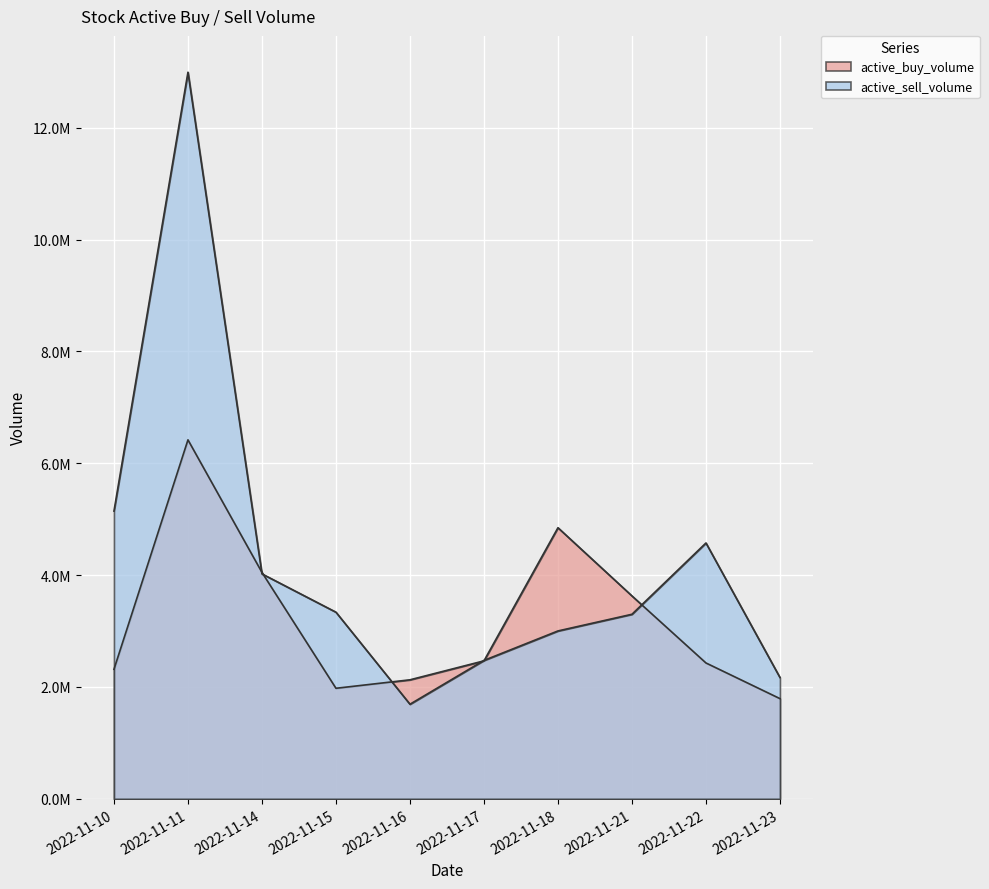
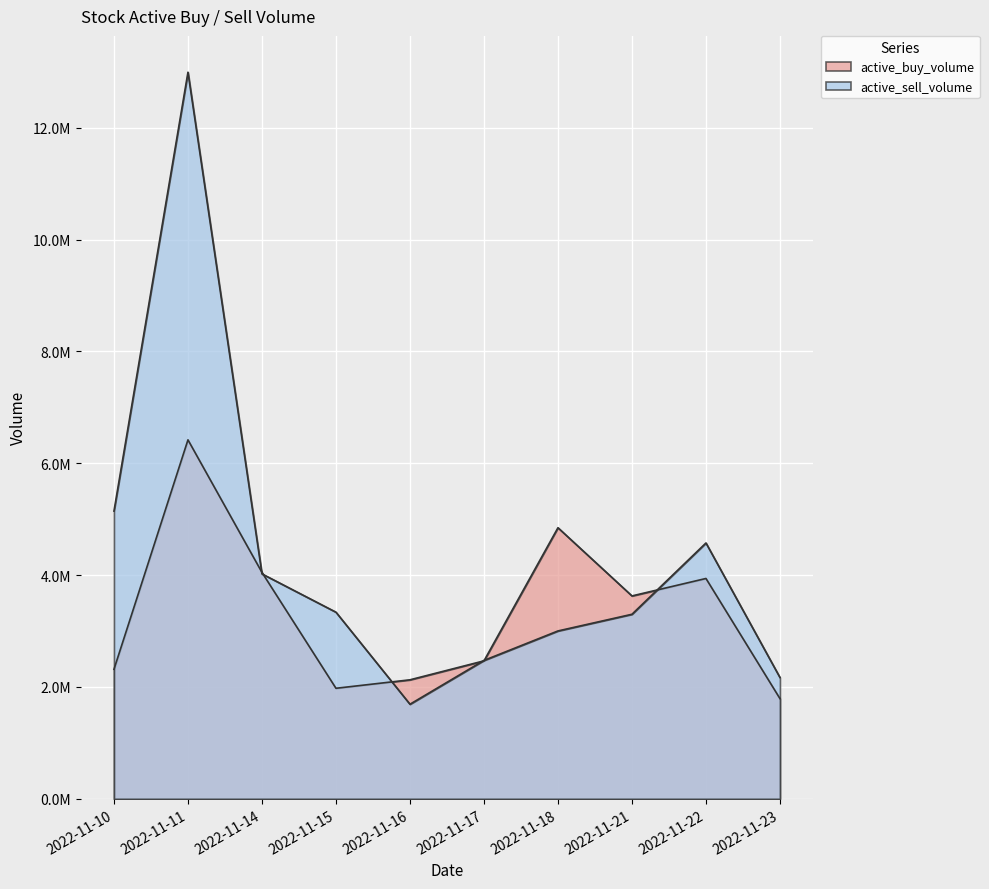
active_buy_volume, 2022-11-22: 2400000 -> 3900000
